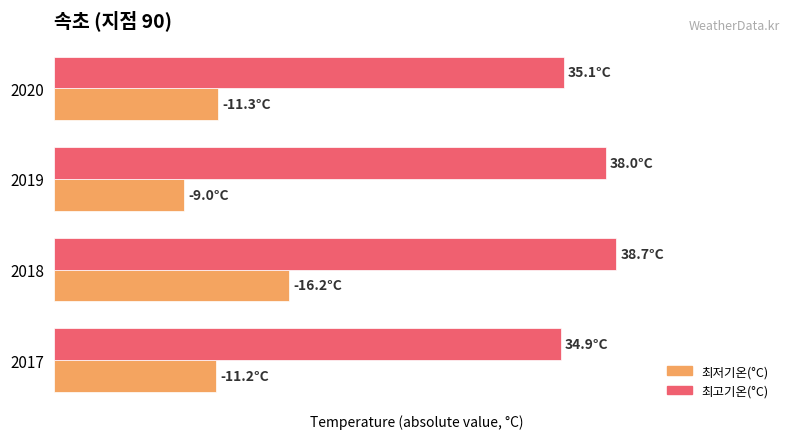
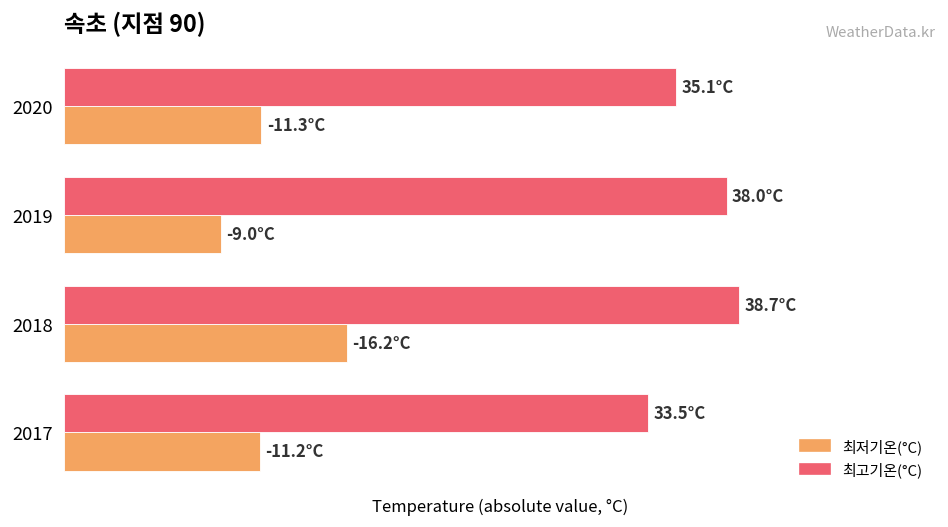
최고기온(°C), 2017: 34.9°C -> 33.5°C
